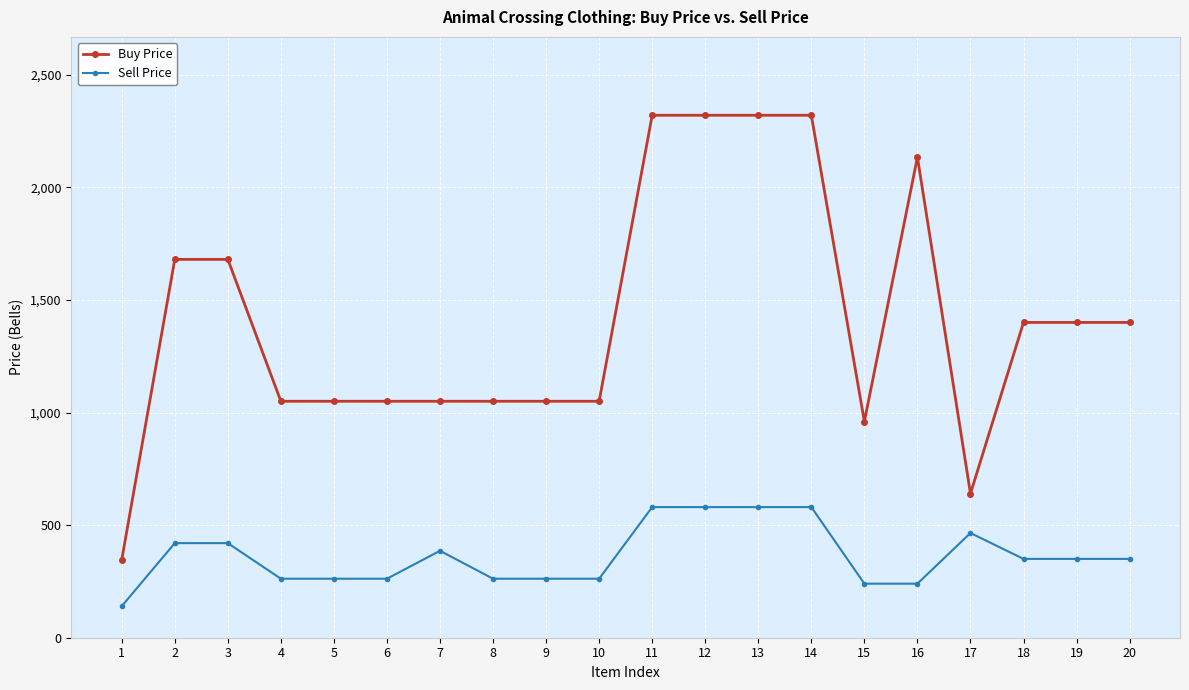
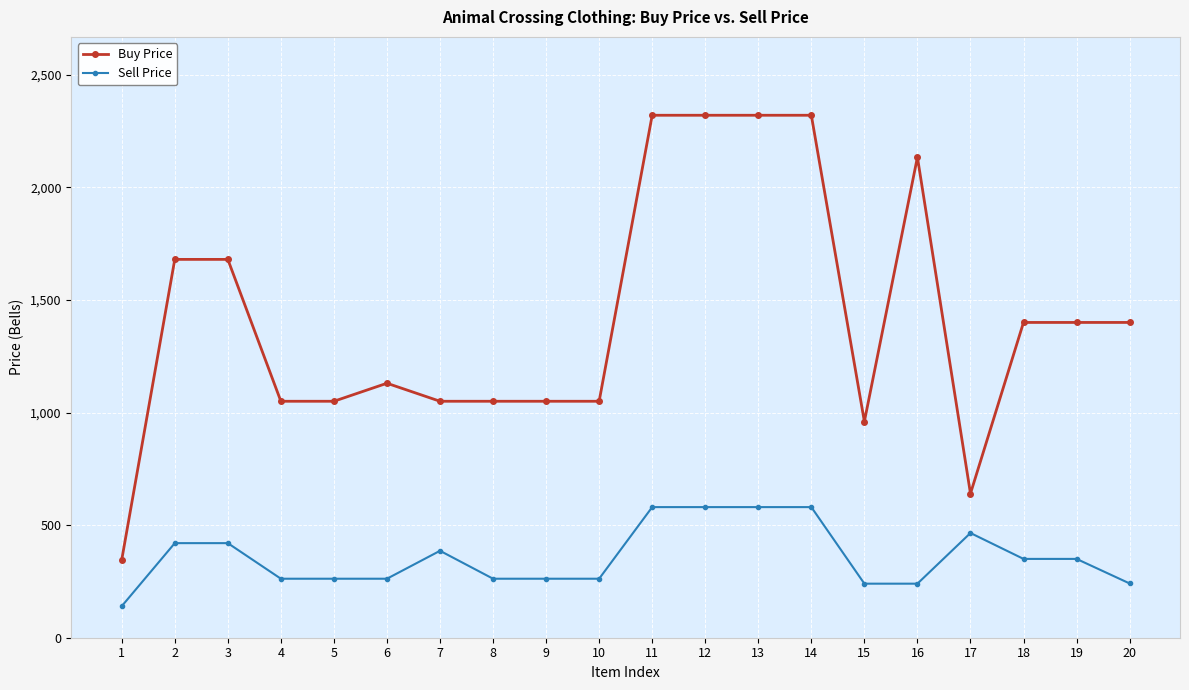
Buy Price, 6: 1,050 -> 1,130
Sell Price, 20: 350 -> 240
